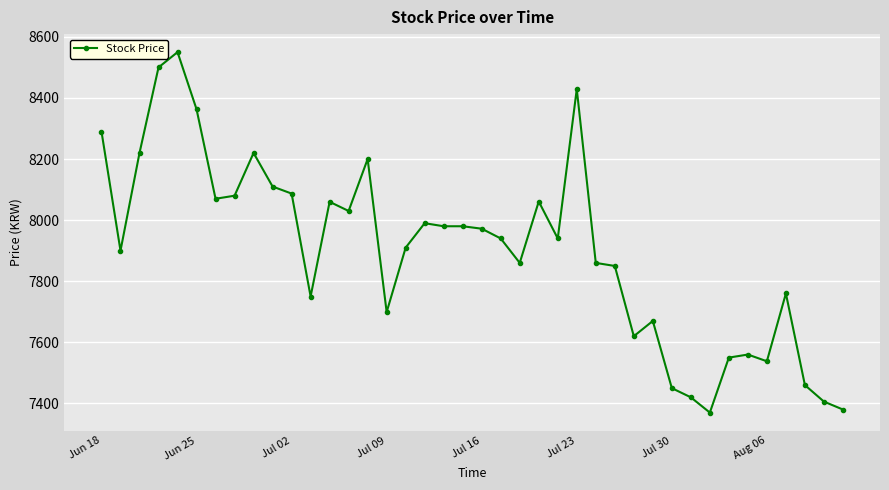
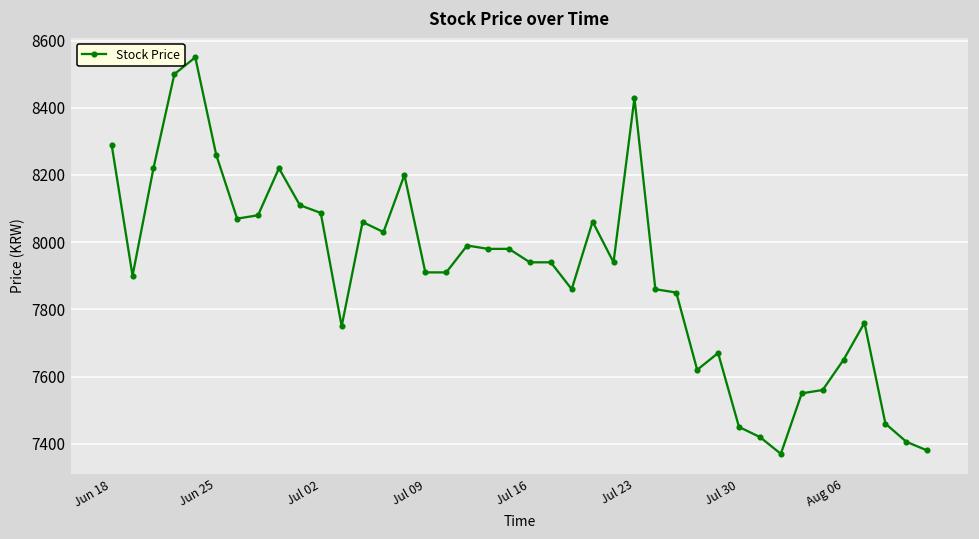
Jun 25: 8360 -> 8260
Jul 09: 7700 -> 7910
Jul 16: 7970 -> 7940
Aug 06: 7540 -> 7650
